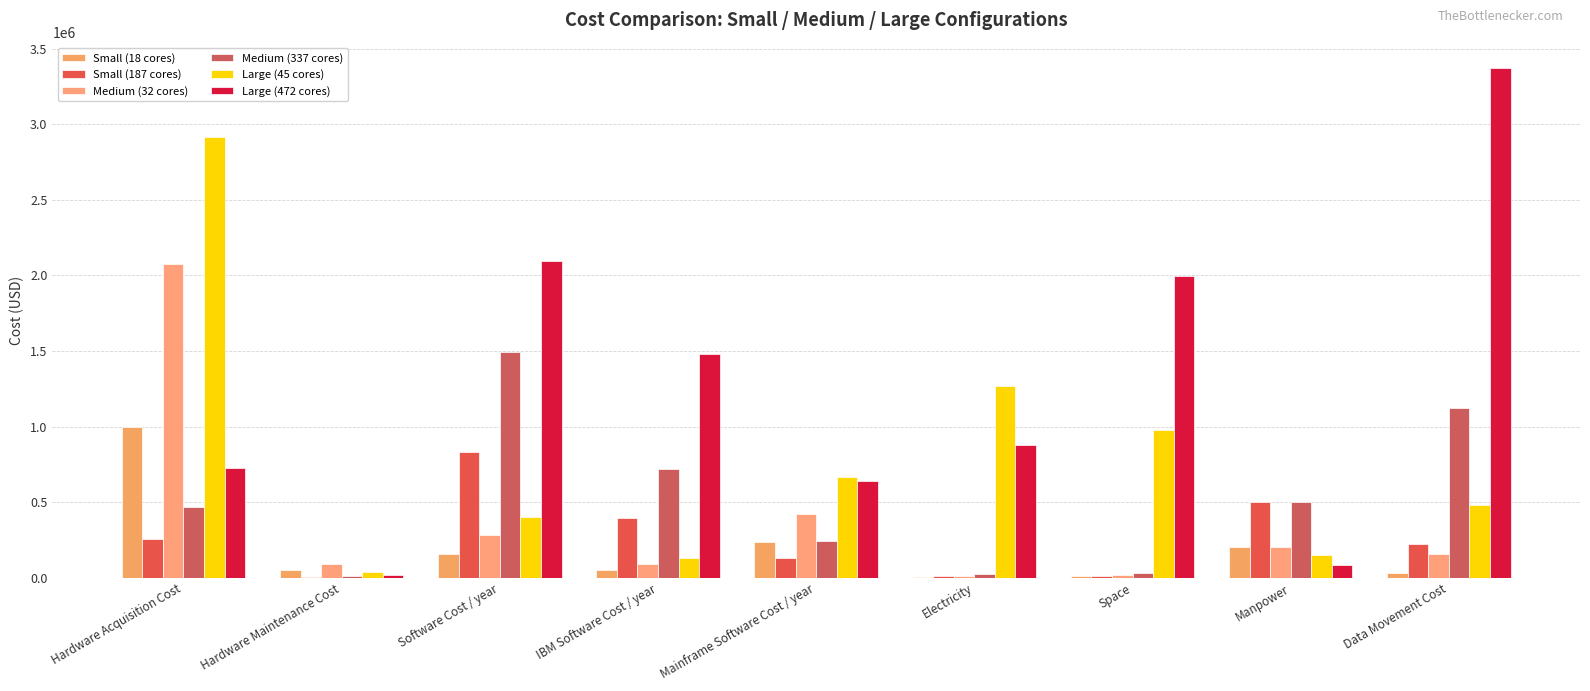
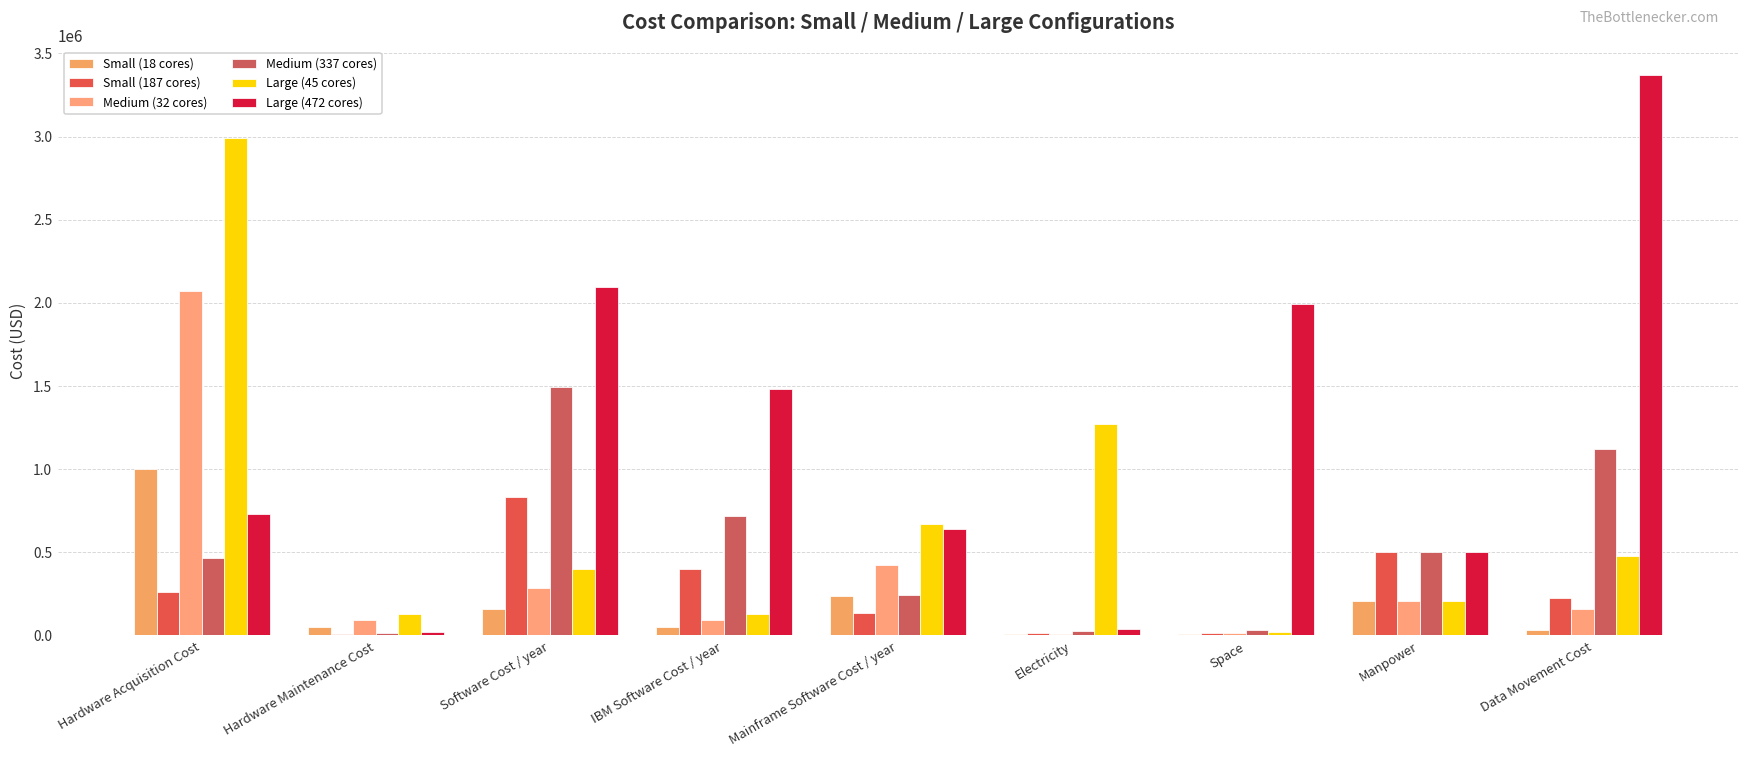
Large (45 cores), Hardware Acquisition Cost: 2910000 -> 2990000
Large (45 cores), Hardware Maintenance Cost: 40000 -> 130000
Large (472 cores), Electricity: 880000 -> 40000
Large (45 cores), Space: 980000 -> 20000
Large (45 cores), Manpower: 150000 -> 210000
Large (472 cores), Manpower: 90000 -> 500000
